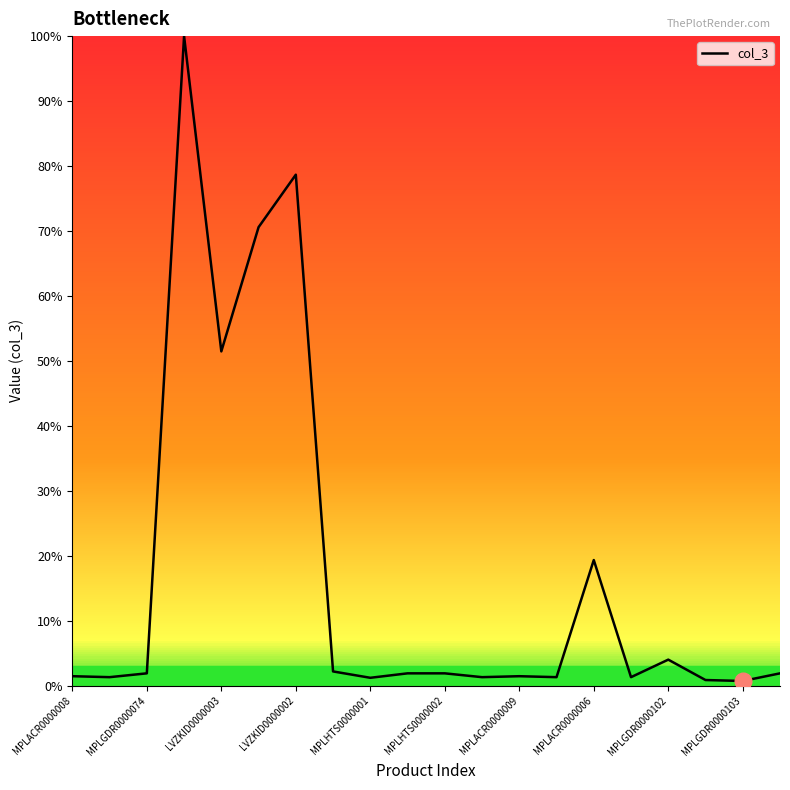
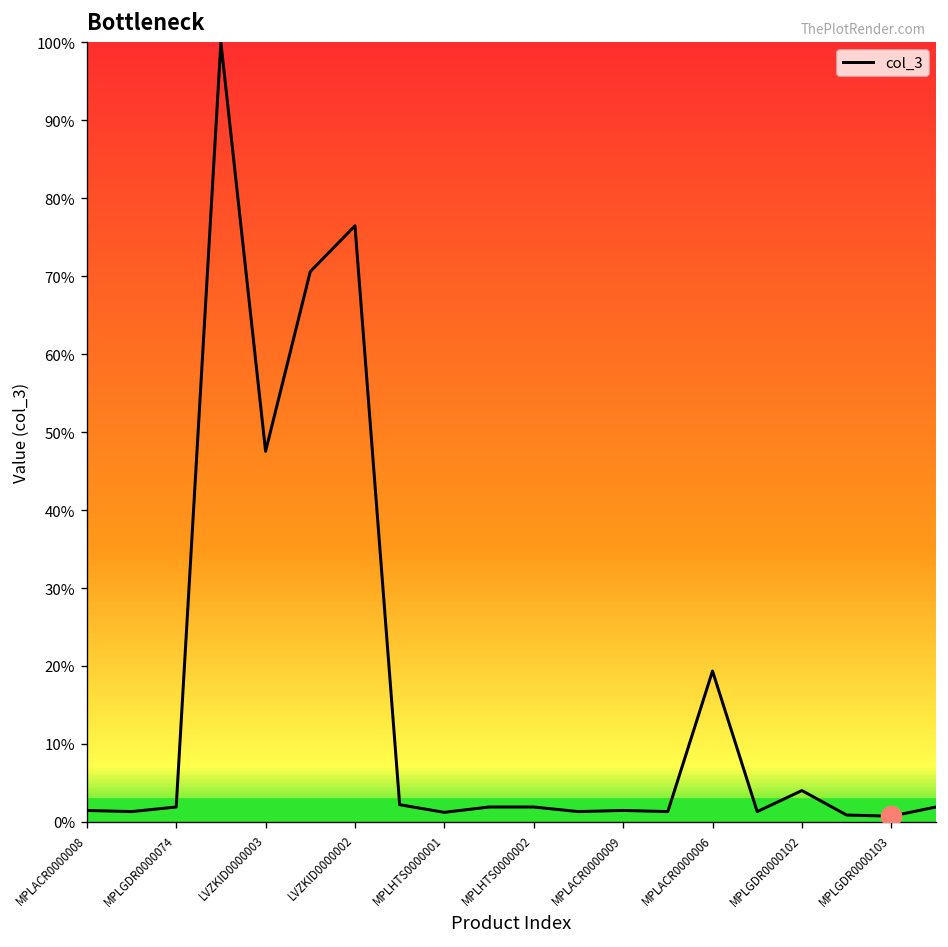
col_3, LVZKID0000003: 51% -> 48%
col_3, LVZKID0000002: 79% -> 76%
